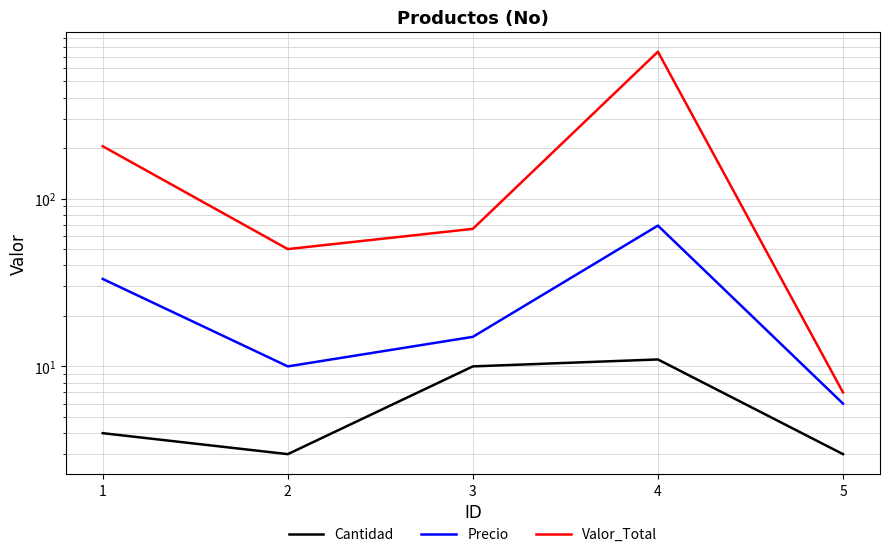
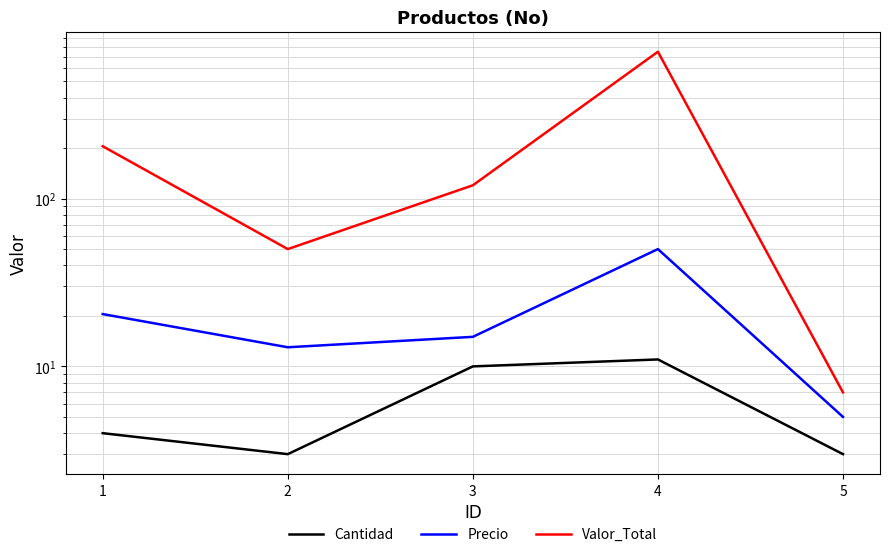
Precio, 1: 33 -> 21
Precio, 2: 10 -> 13
Valor_Total, 3: 66 -> 120
Precio, 4: 69 -> 50
Precio, 5: 6 -> 5
